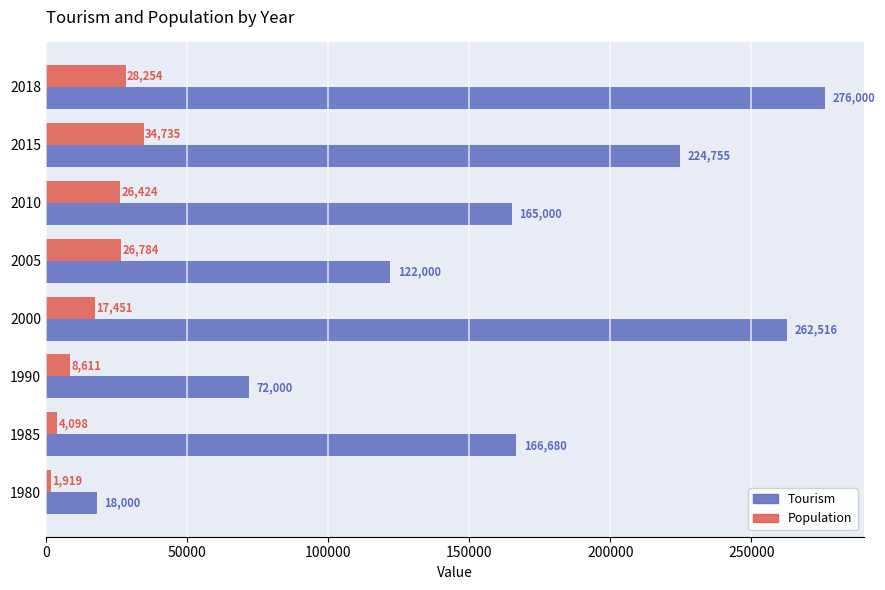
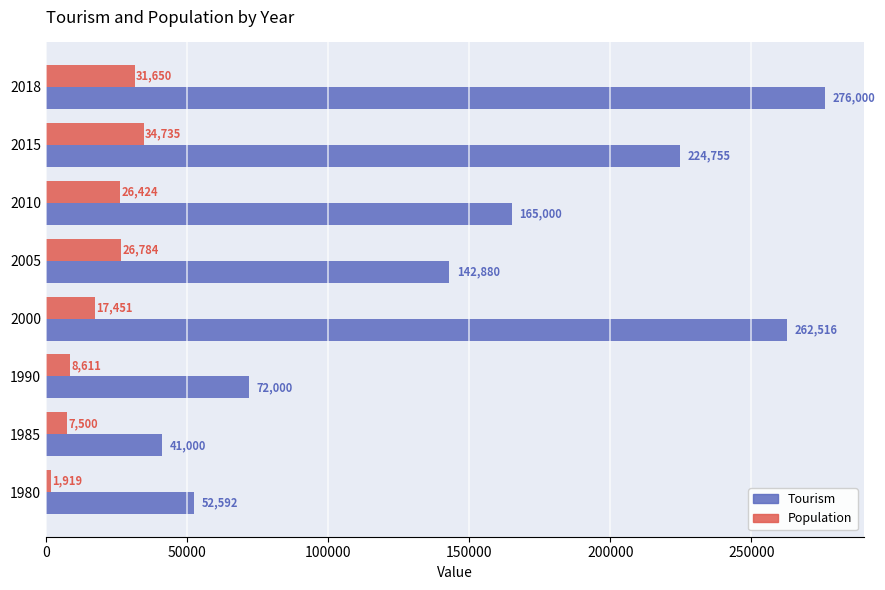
Population, 2018: 28,254 -> 31,650
Tourism, 2005: 122,000 -> 142,880
Population, 1985: 4,098 -> 7,500
Tourism, 1985: 166,680 -> 41,000
Tourism, 1980: 18,000 -> 52,592
